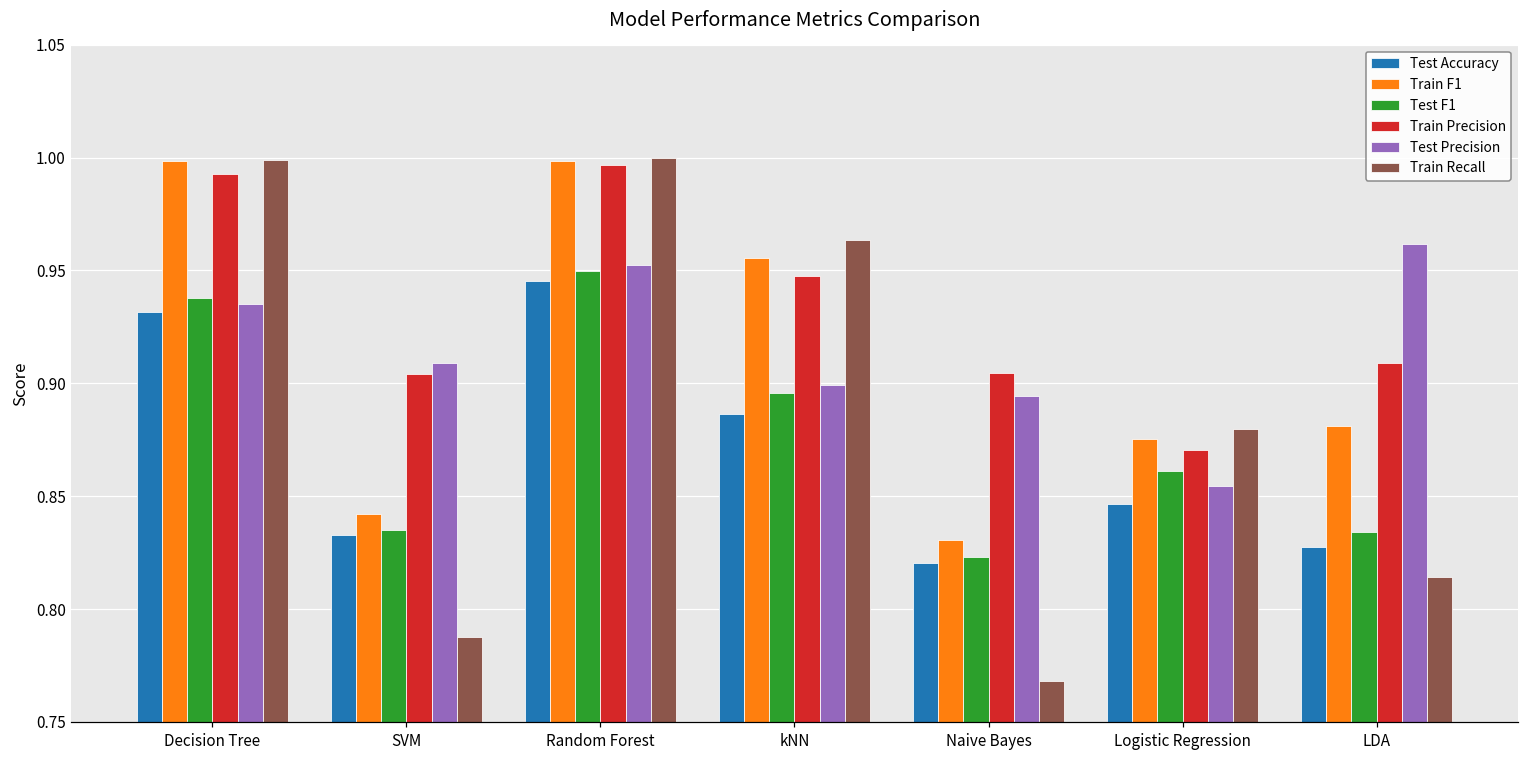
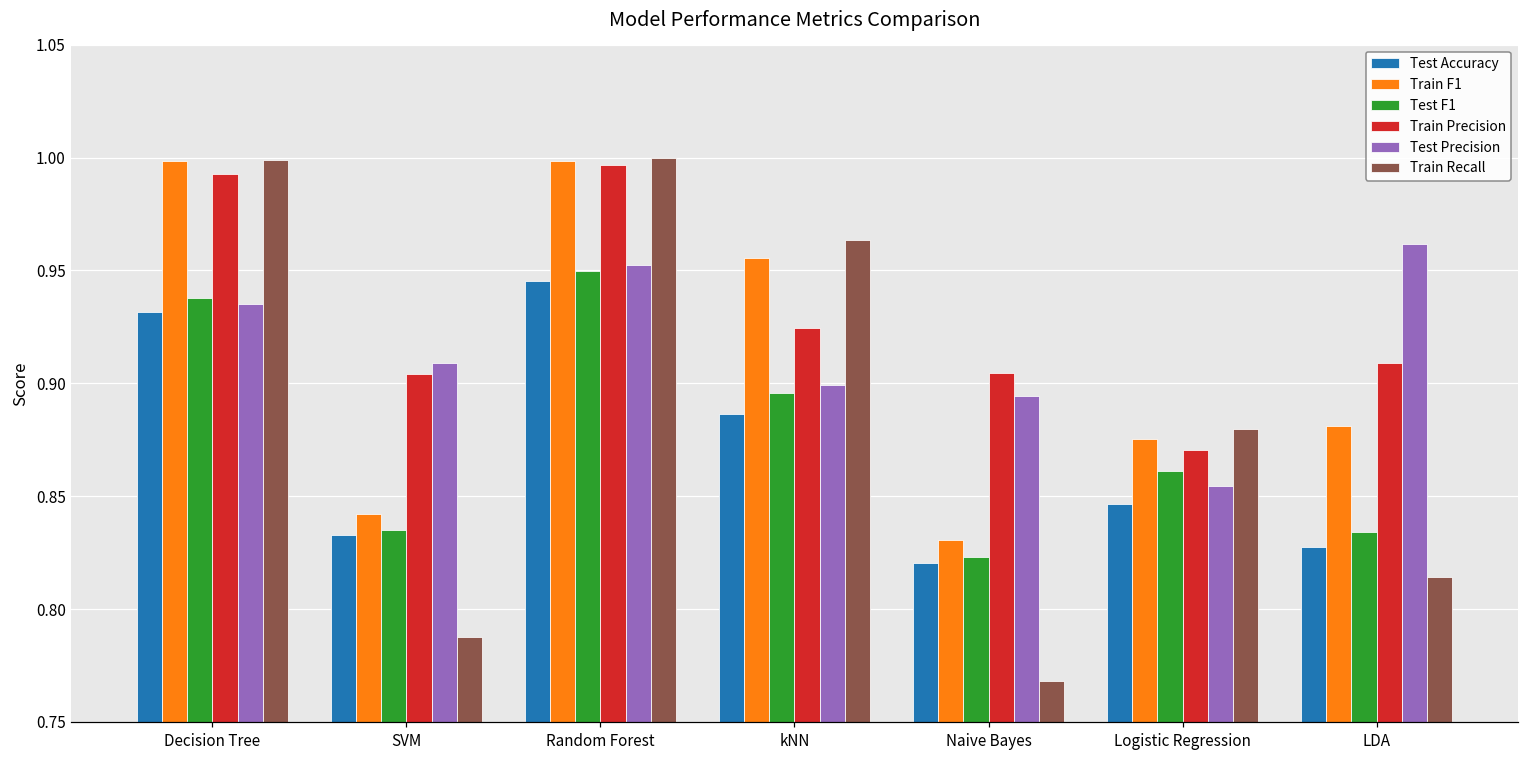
Train Precision, kNN: 0.948 -> 0.924
